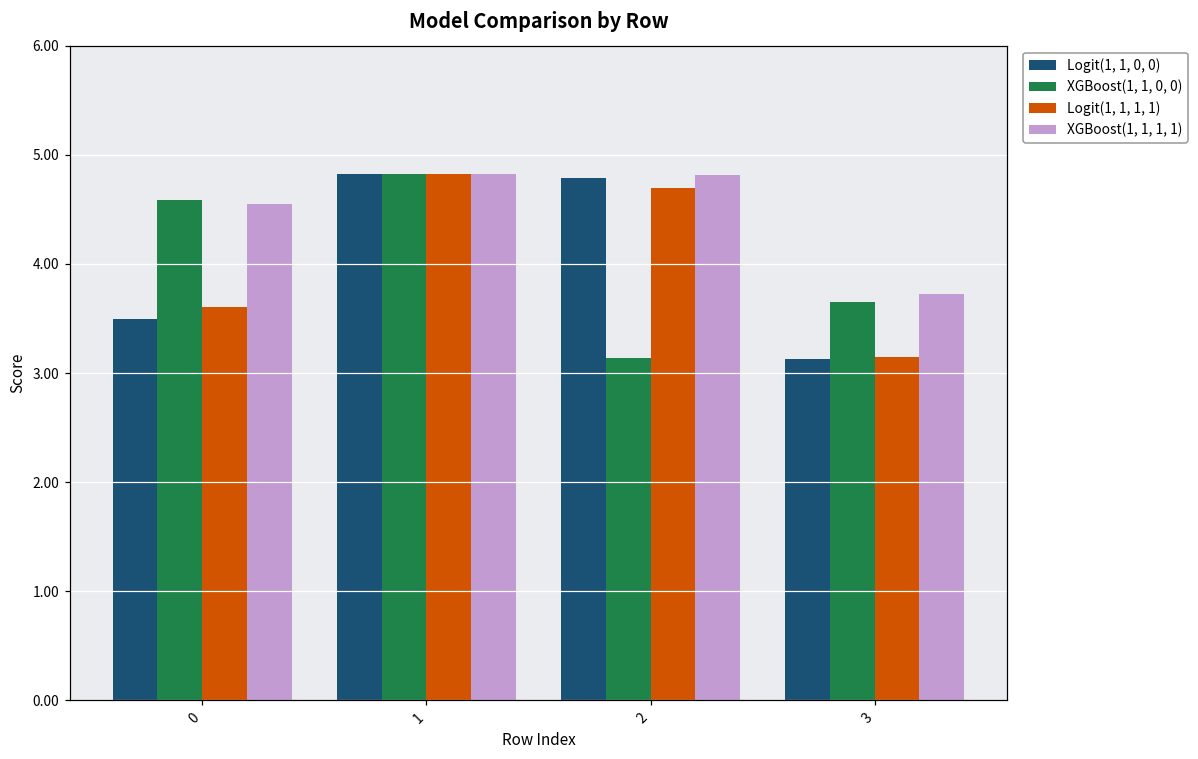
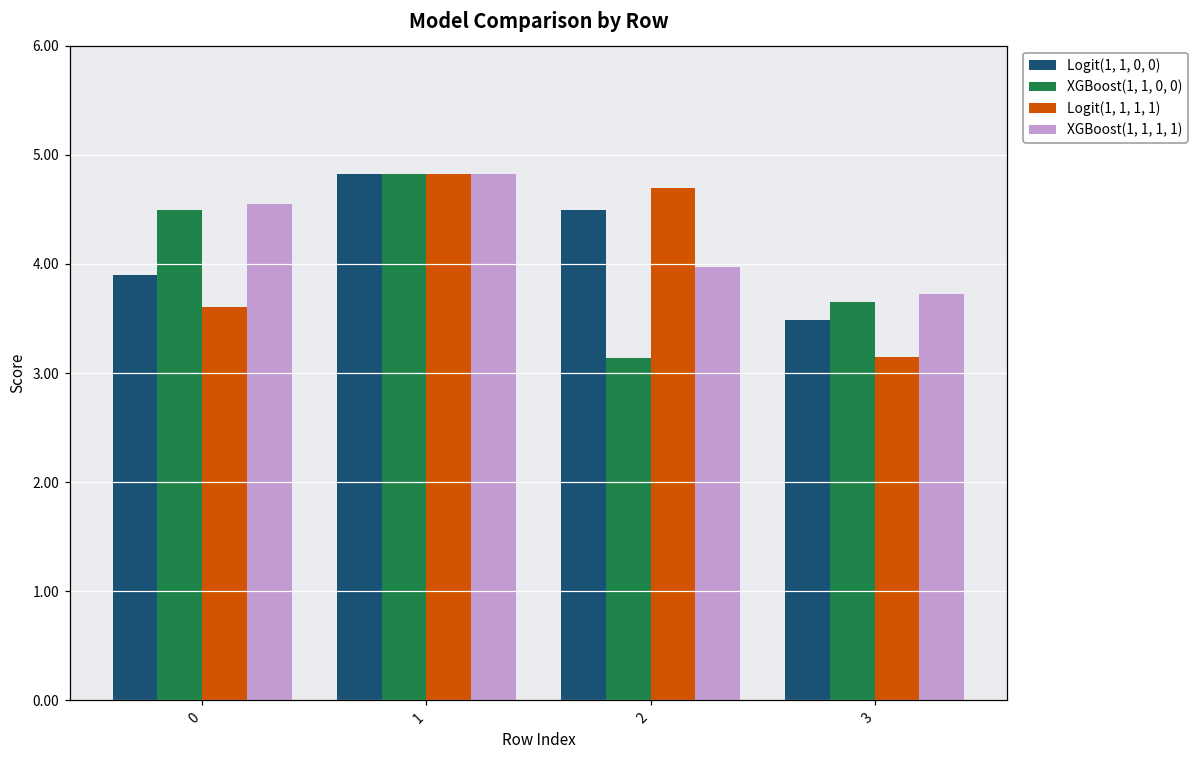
Logit(1, 1, 0, 0), 0: 3.5 -> 3.9
XGBoost(1, 1, 0, 0), 0: 4.6 -> 4.5
Logit(1, 1, 0, 0), 2: 4.8 -> 4.5
XGBoost(1, 1, 1, 1), 2: 4.8 -> 4.0
Logit(1, 1, 0, 0), 3: 3.1 -> 3.5
